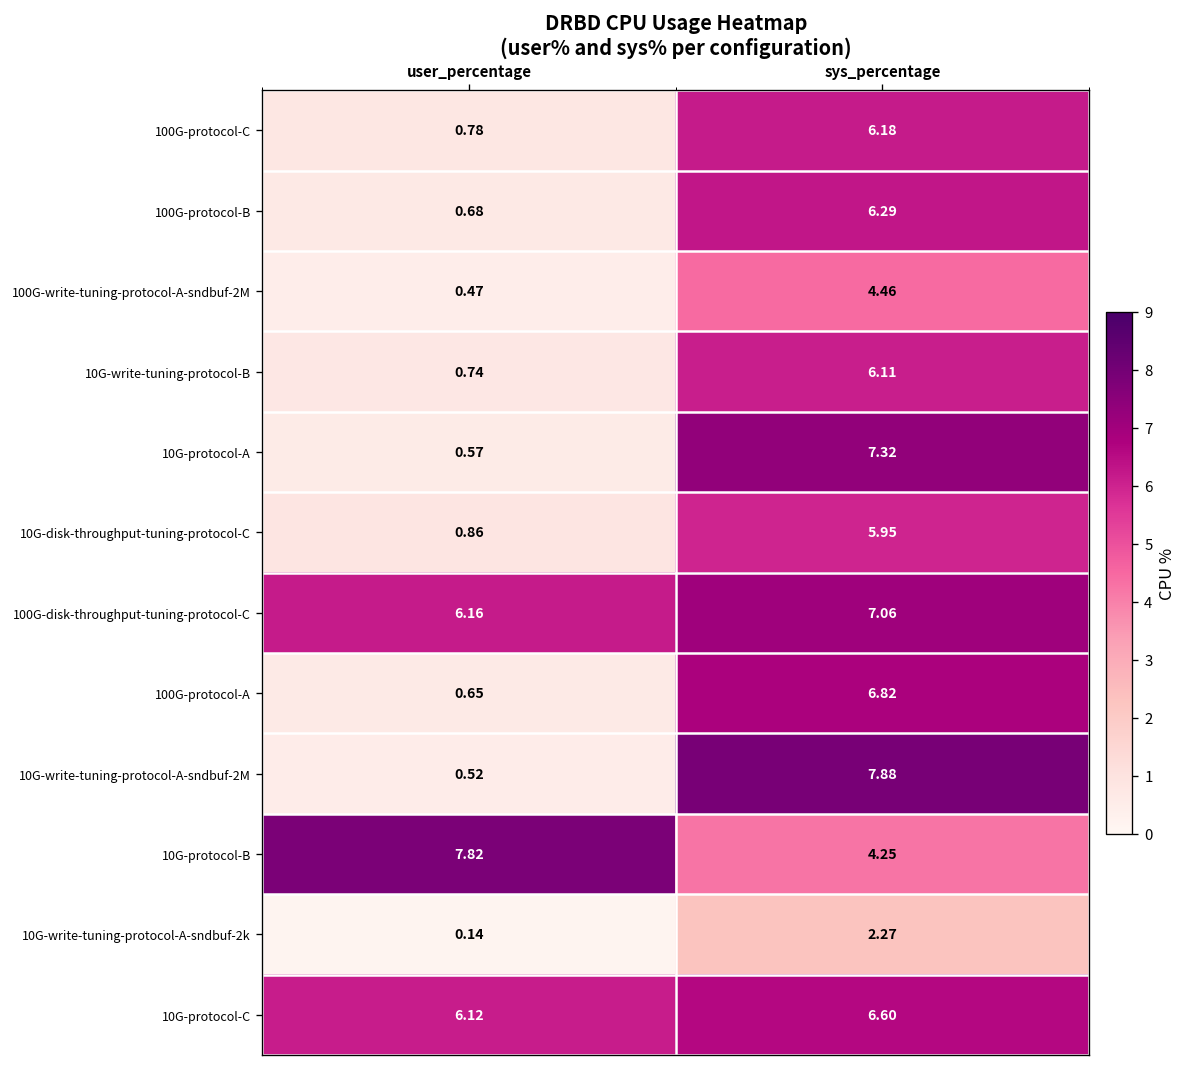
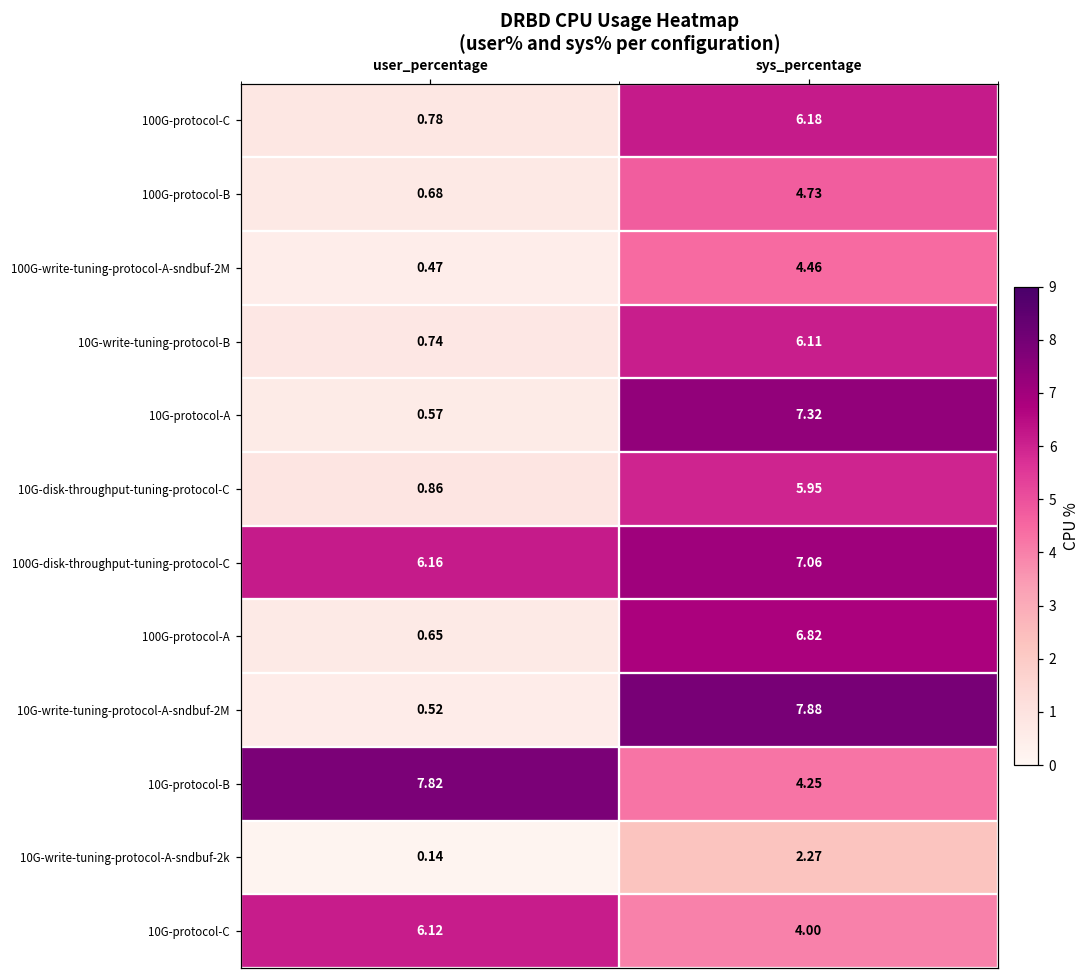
100G-protocol-B, sys_percentage: 6.29 -> 4.73
10G-protocol-C, sys_percentage: 6.60 -> 4.00
